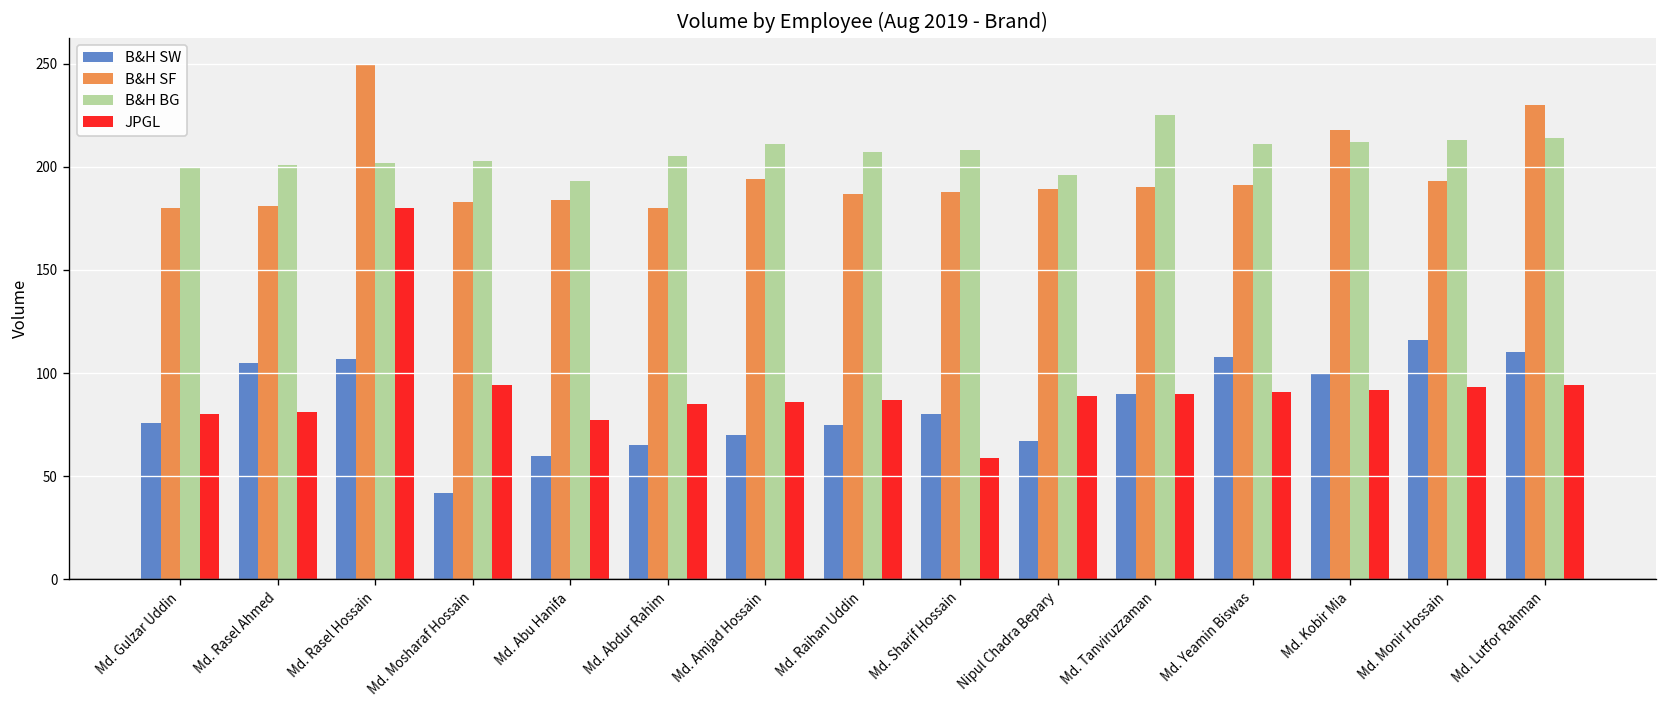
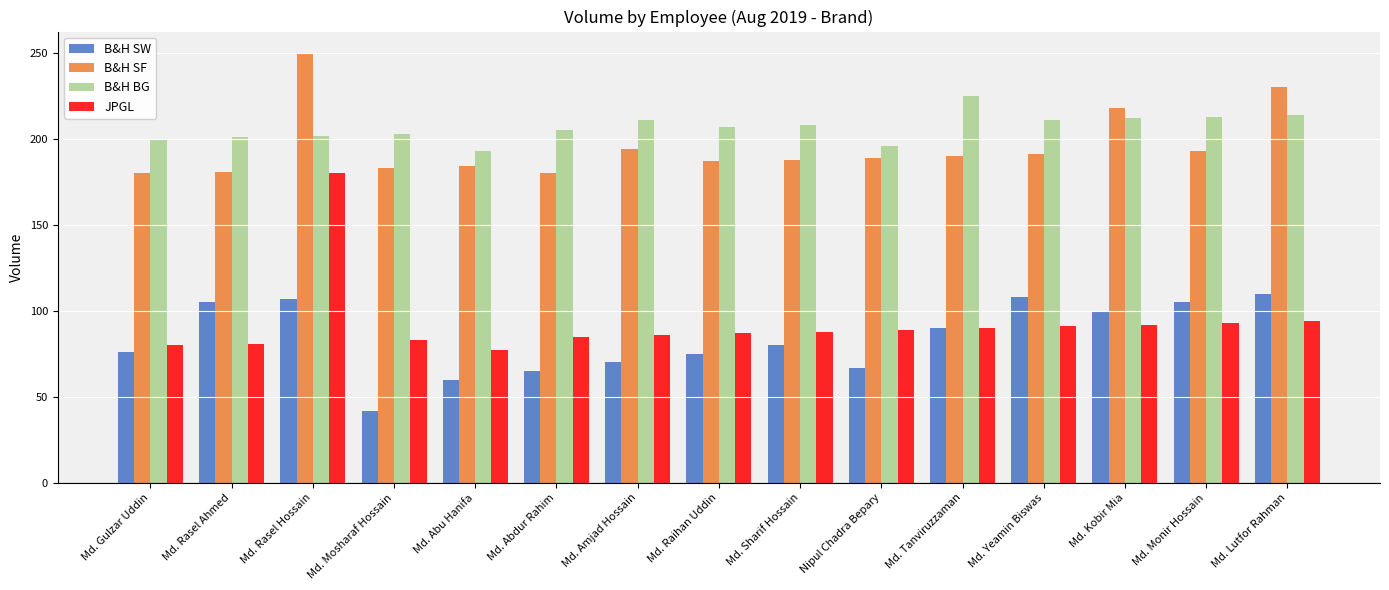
JPGL, Md. Mosharaf Hossain: 94 -> 83
JPGL, Md. Sharif Hossain: 59 -> 88
B&H SW, Md. Monir Hossain: 116 -> 105
